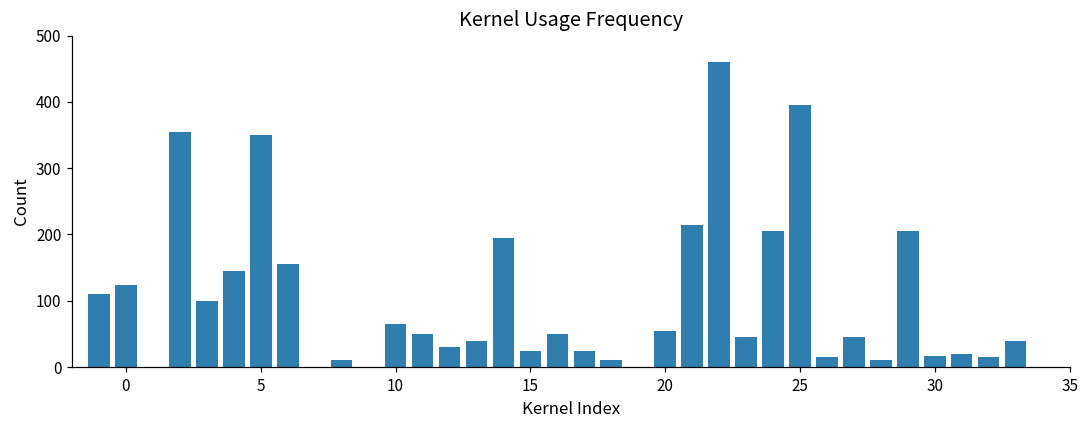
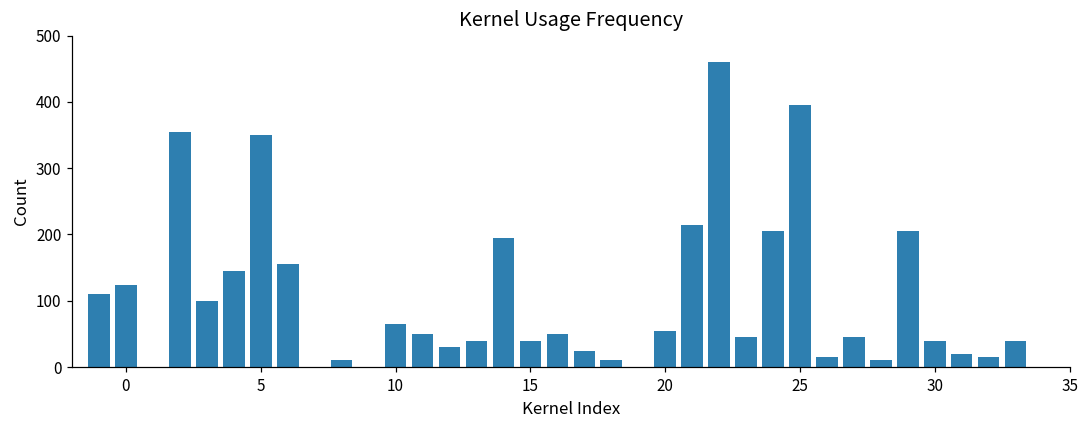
15: 30 -> 40
30: 20 -> 40
